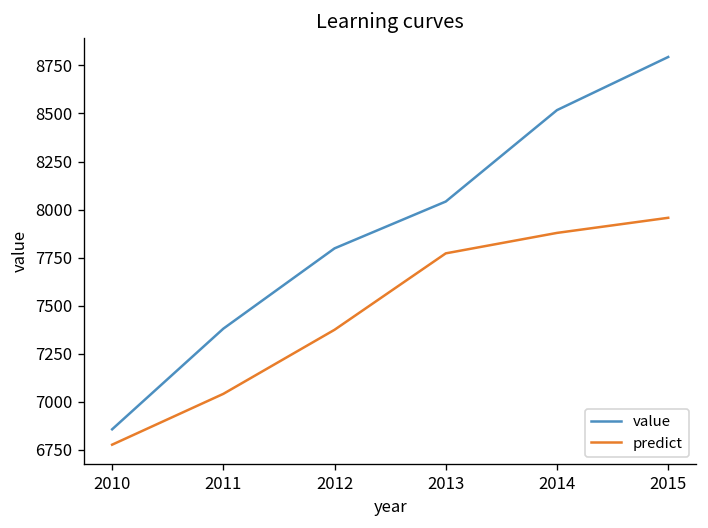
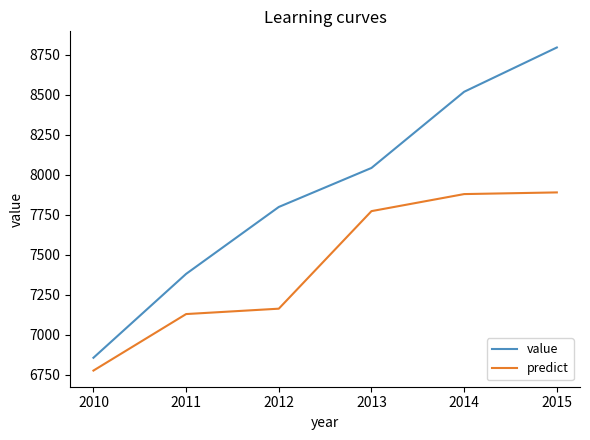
predict, 2011: 7040 -> 7130
predict, 2012: 7370 -> 7160
predict, 2015: 7960 -> 7890
